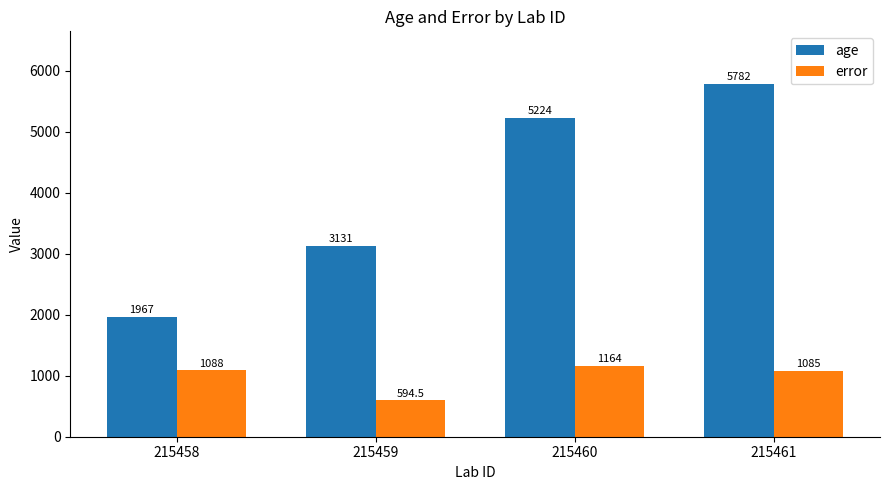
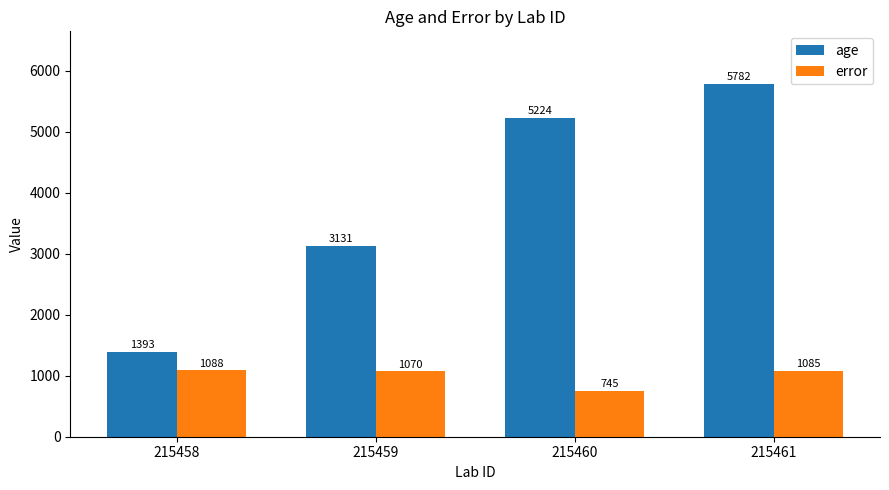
age, 215458: 1967 -> 1393
error, 215459: 594.5 -> 1070
error, 215460: 1164 -> 745
